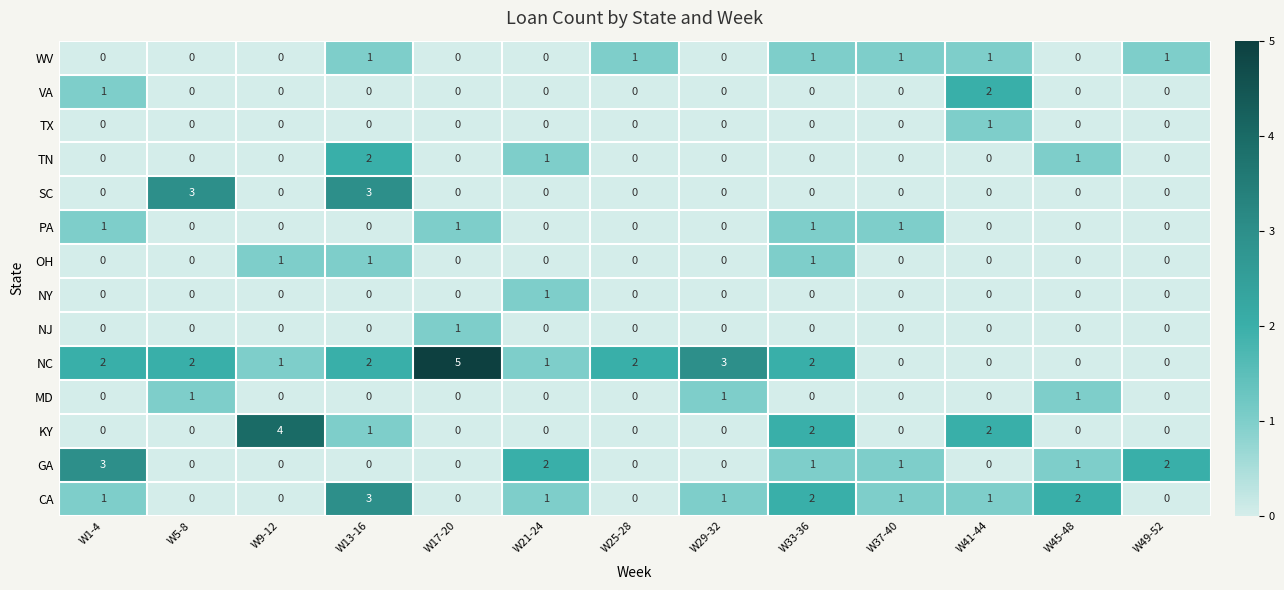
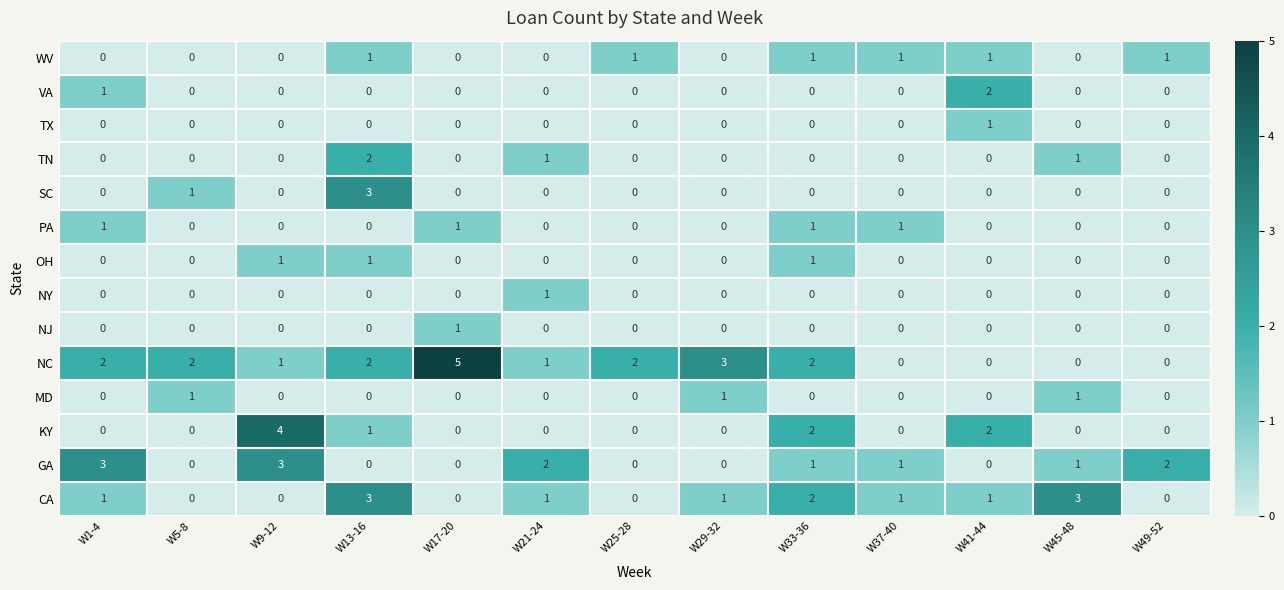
SC, W5-8: 3 -> 1
GA, W9-12: 0 -> 3
CA, W45-48: 2 -> 3
